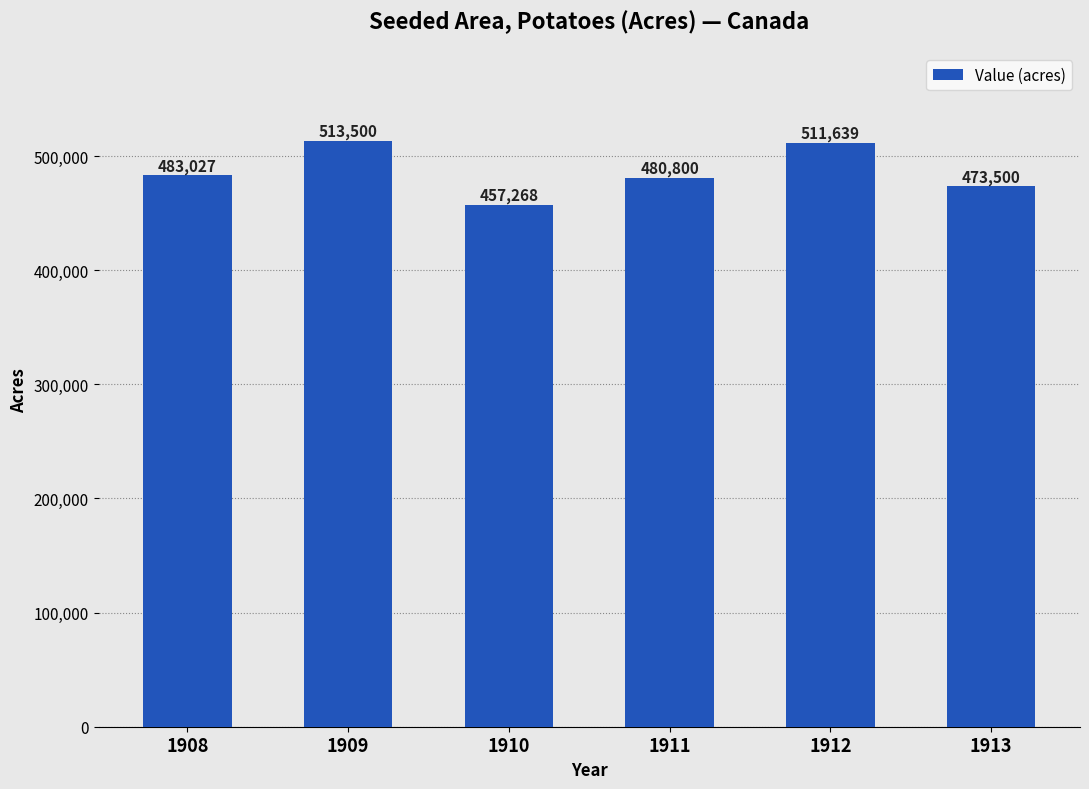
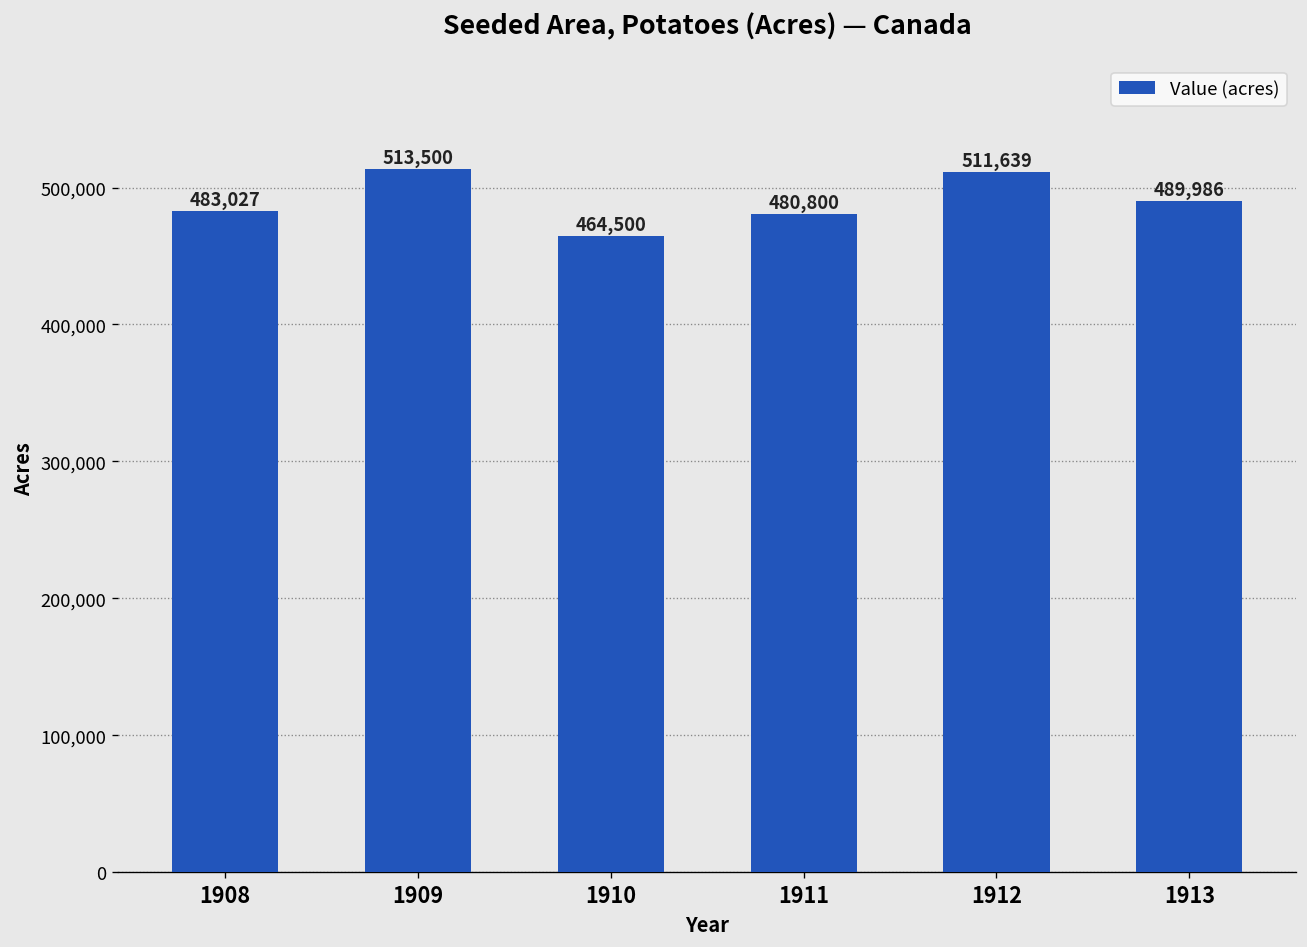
1910: 457,268 -> 464,500
1913: 473,500 -> 489,986
